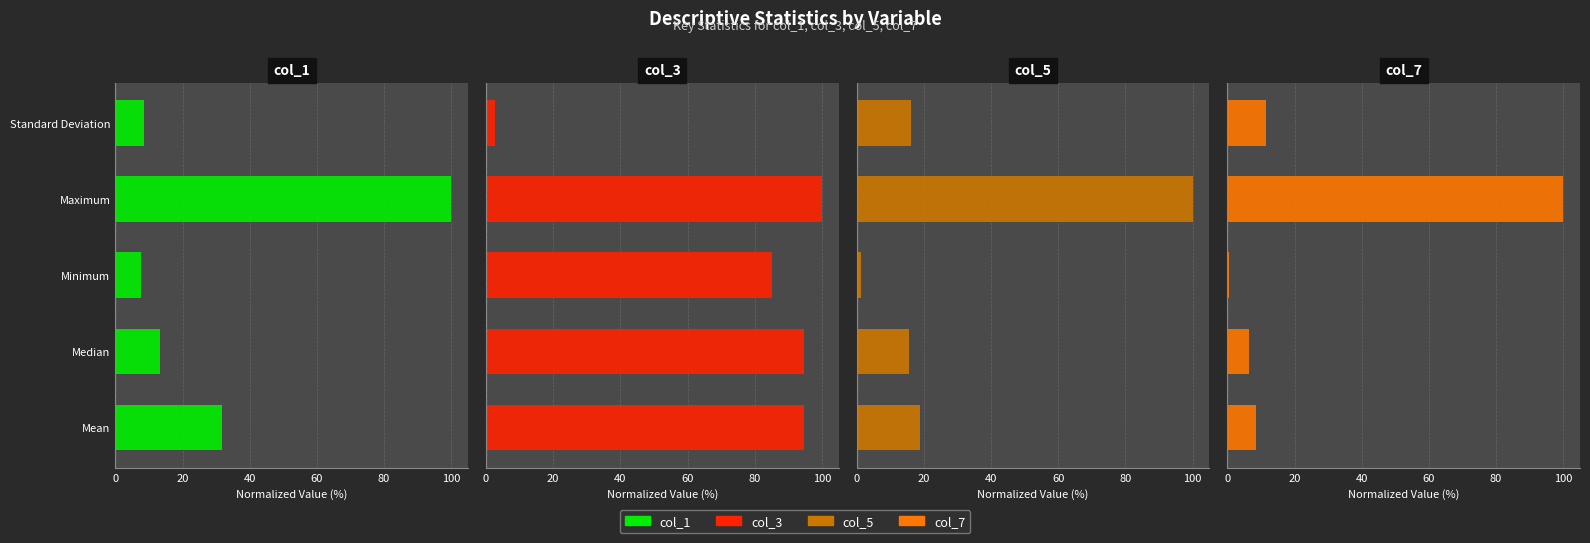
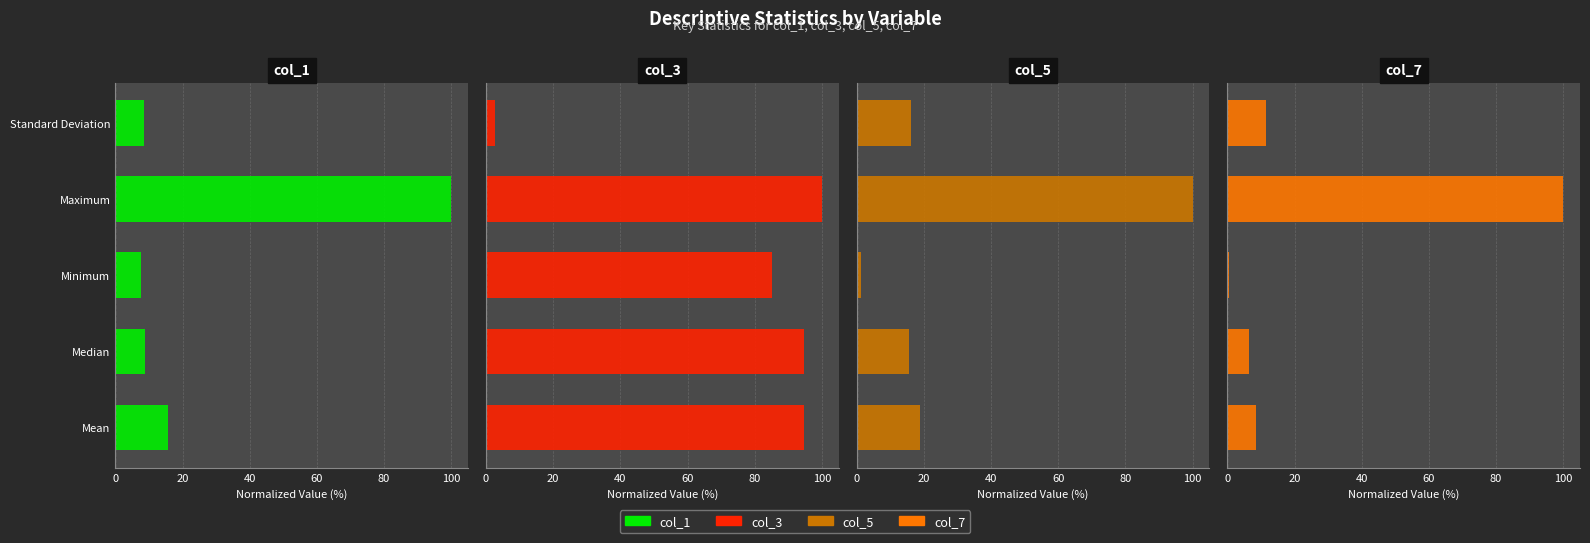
col_1, Median: 13 -> 9
col_1, Mean: 32 -> 16
